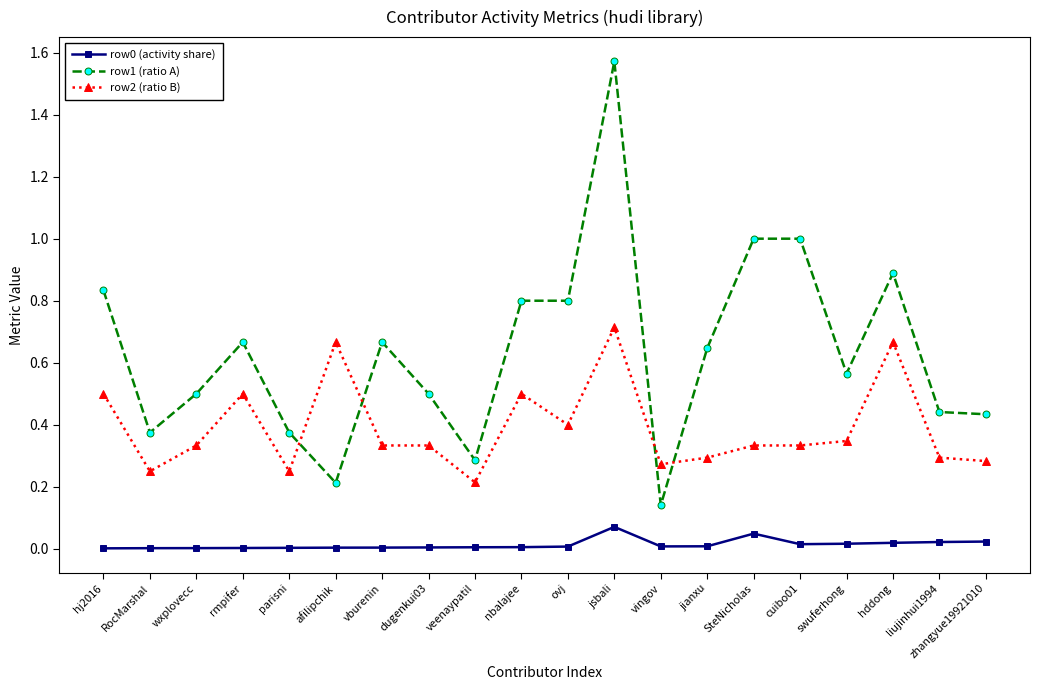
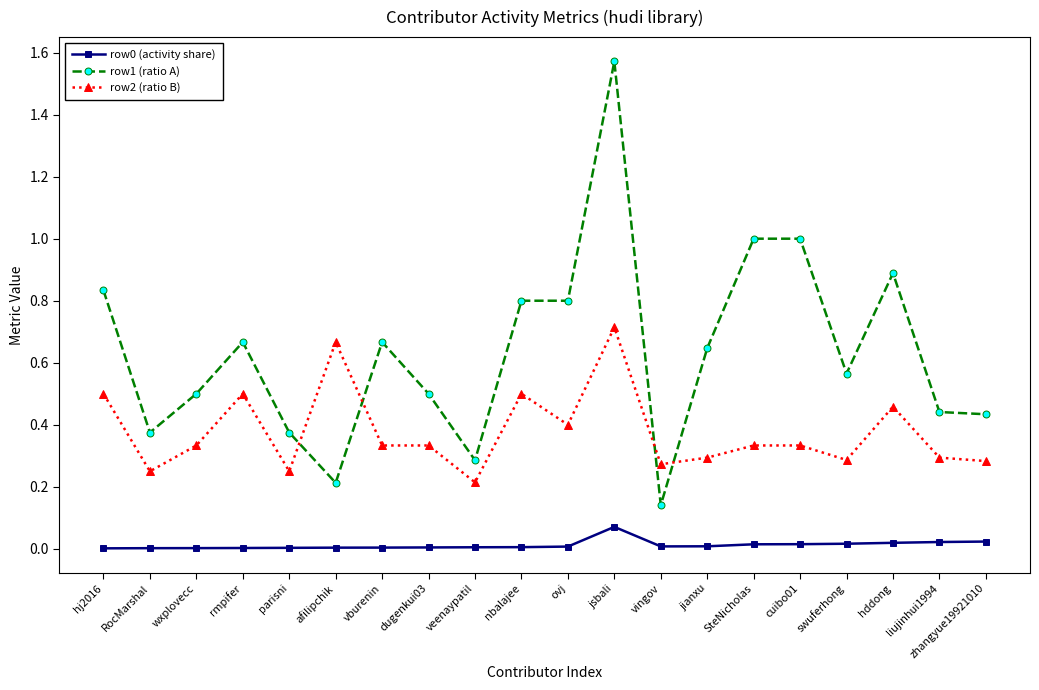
row0 (activity share), SteNicholas: 0.05 -> 0.01
row2 (ratio B), swuferhong: 0.35 -> 0.29
row2 (ratio B), hddong: 0.67 -> 0.46
